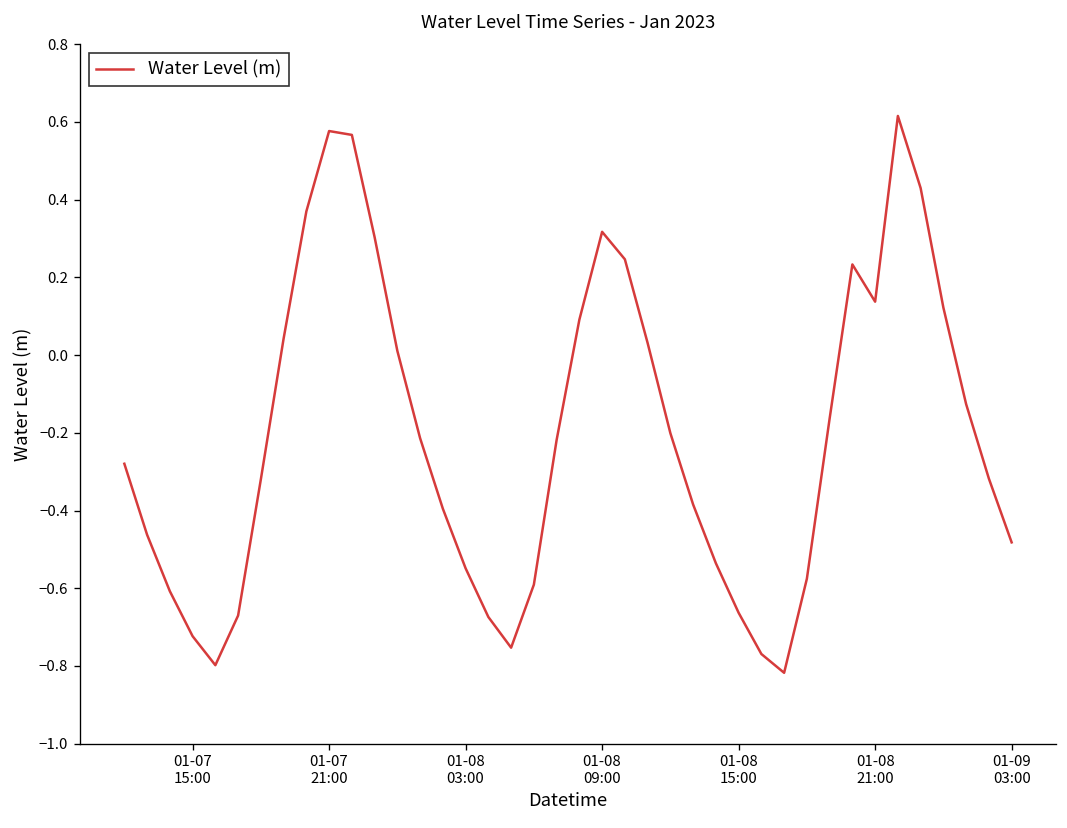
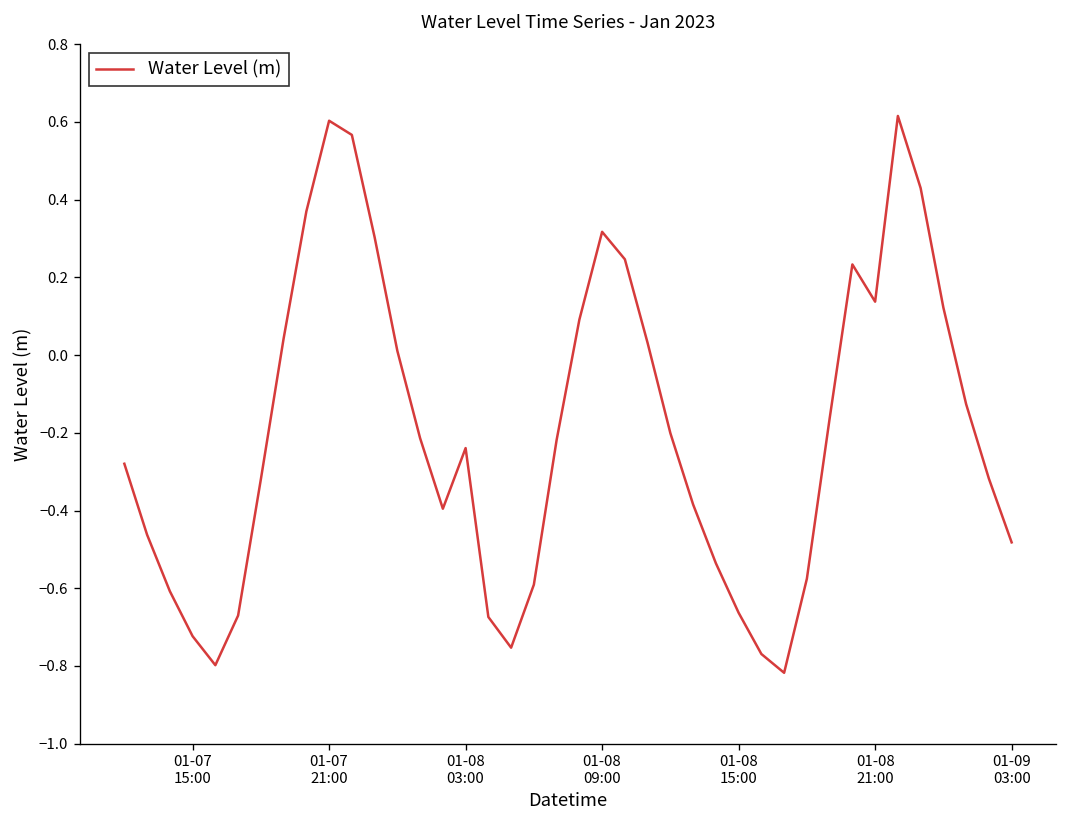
01-07 21:00: 0.58 -> 0.60
01-08 03:00: -0.55 -> -0.24
